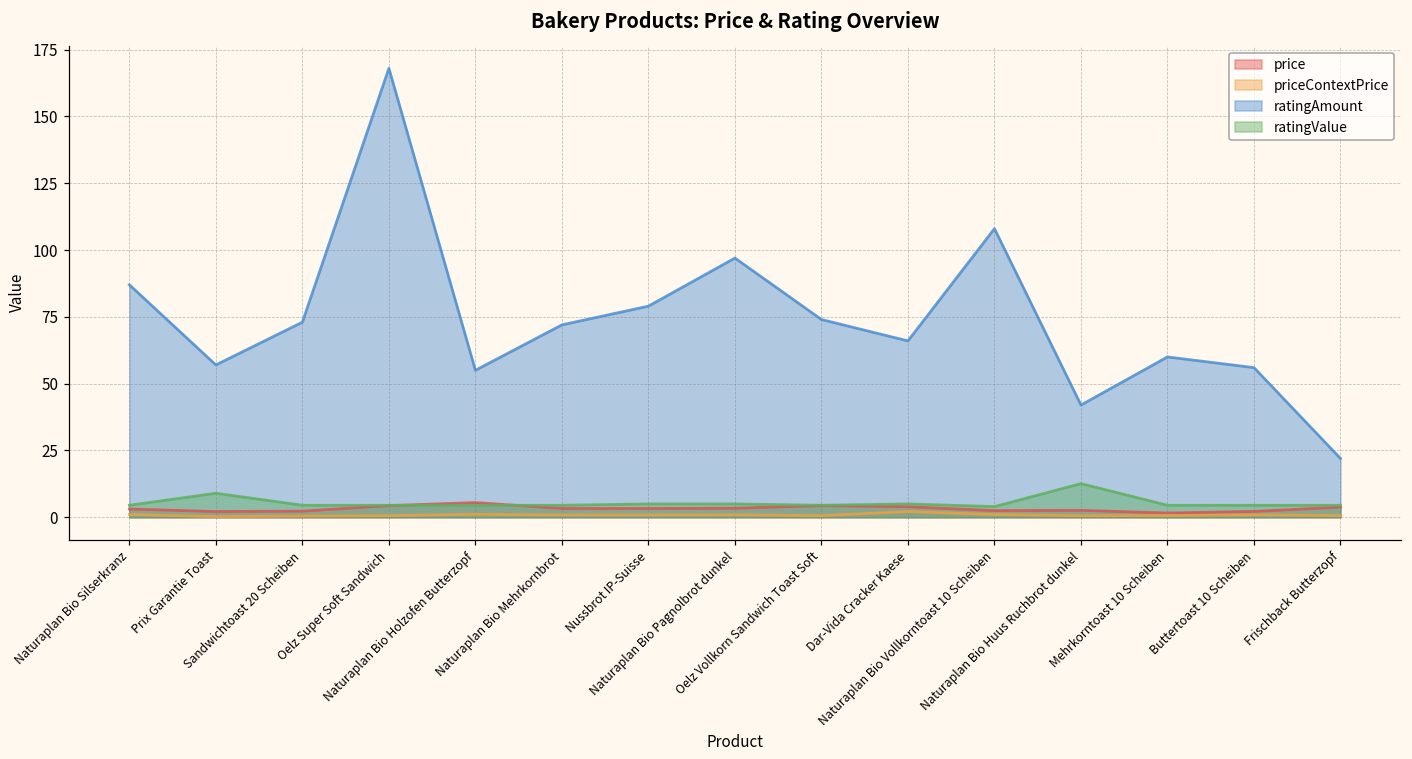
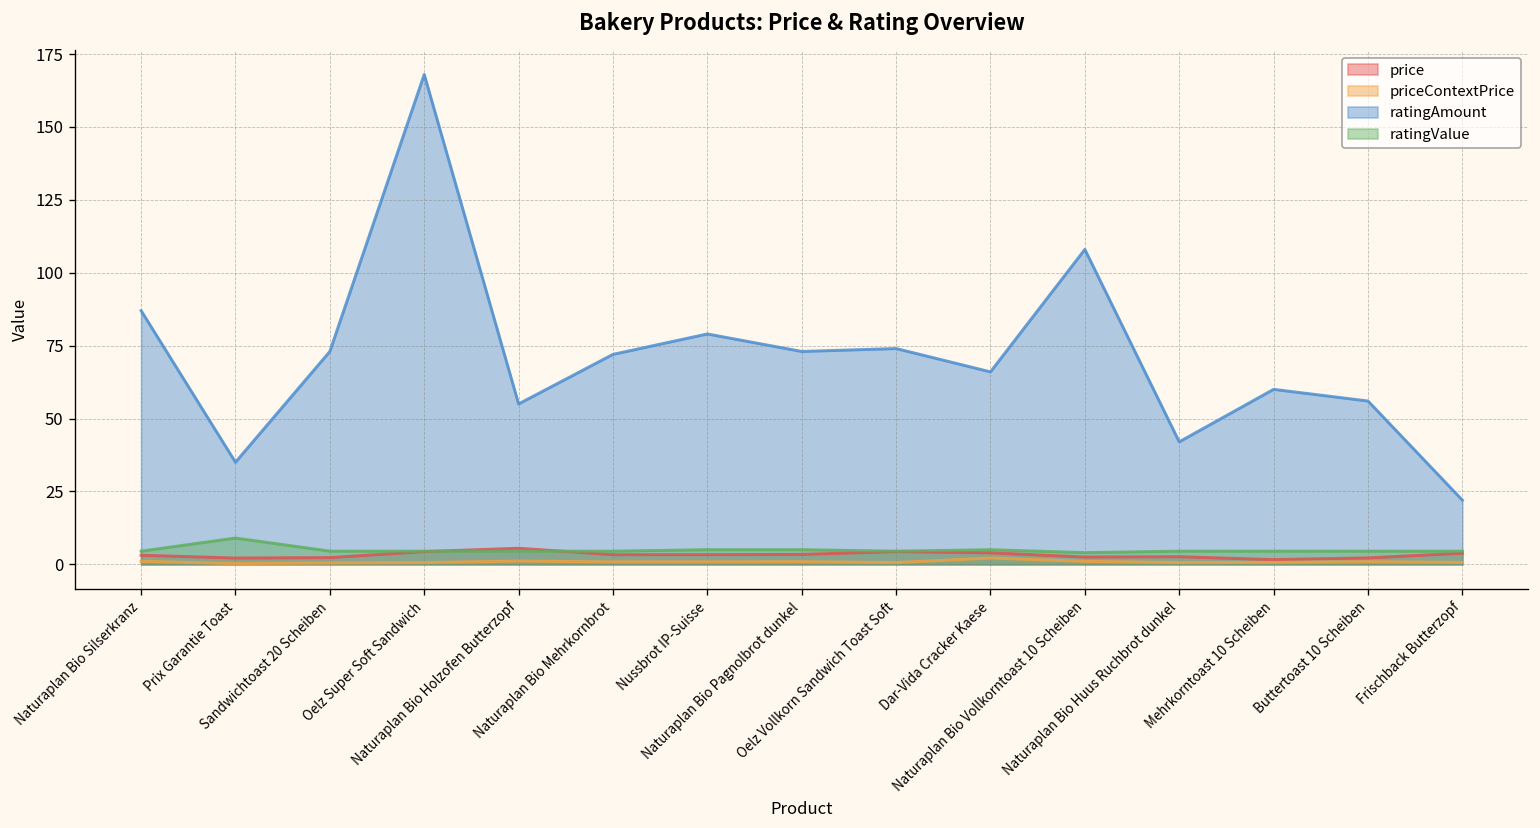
ratingAmount, Prix Garantie Toast: 57 -> 35
ratingAmount, Naturaplan Bio Pagnolbrot dunkel: 97 -> 73
ratingValue, Naturaplan Bio Huus Ruchbrot dunkel: 13 -> 5
